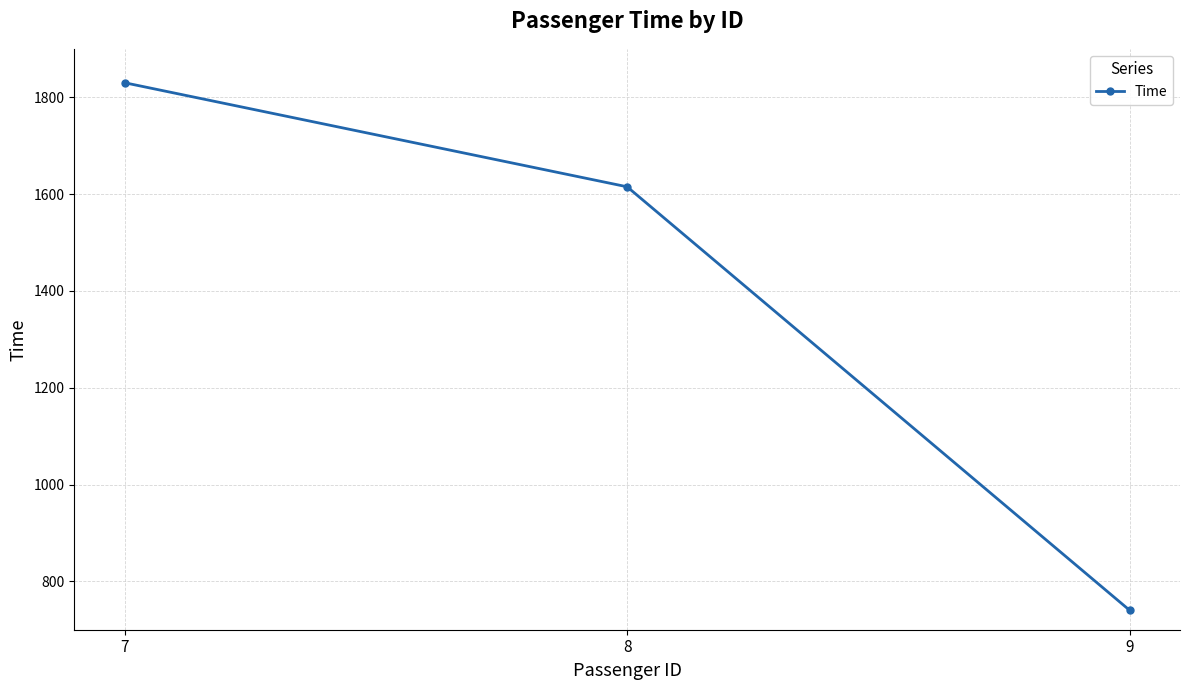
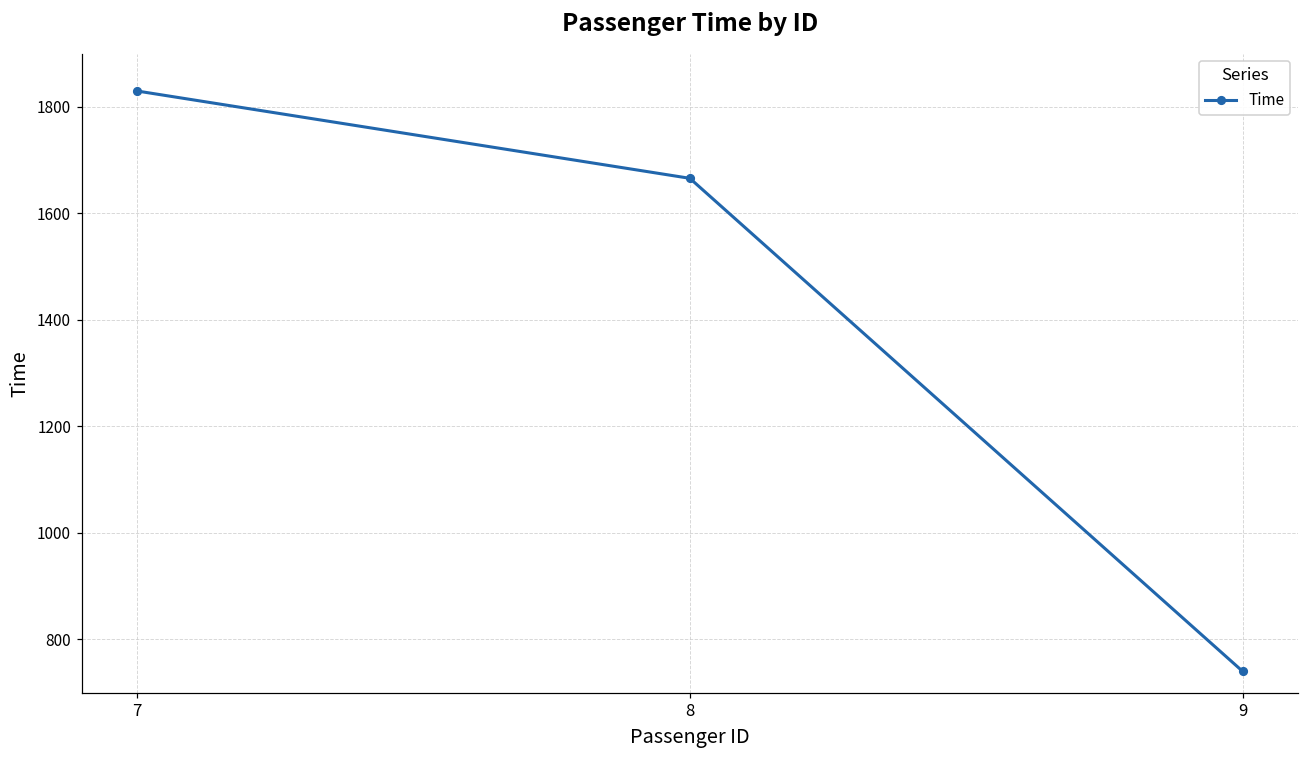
8: 1620 -> 1670
